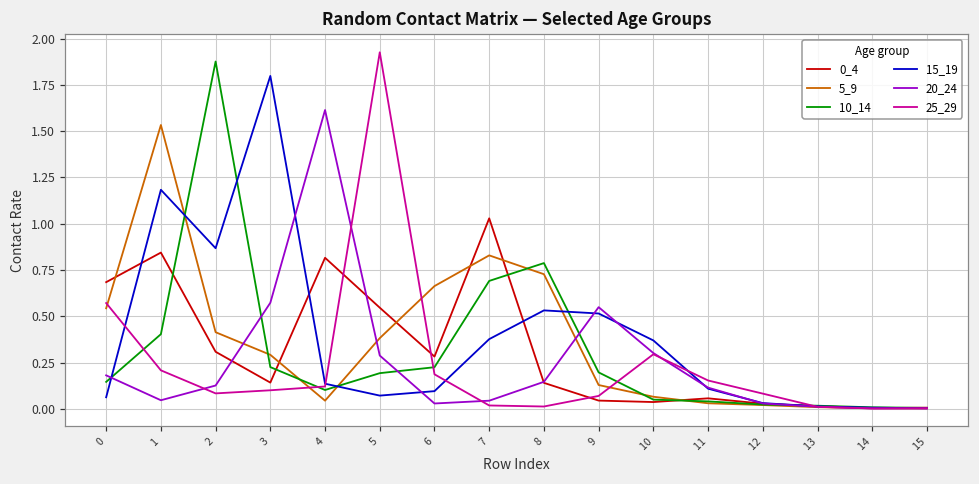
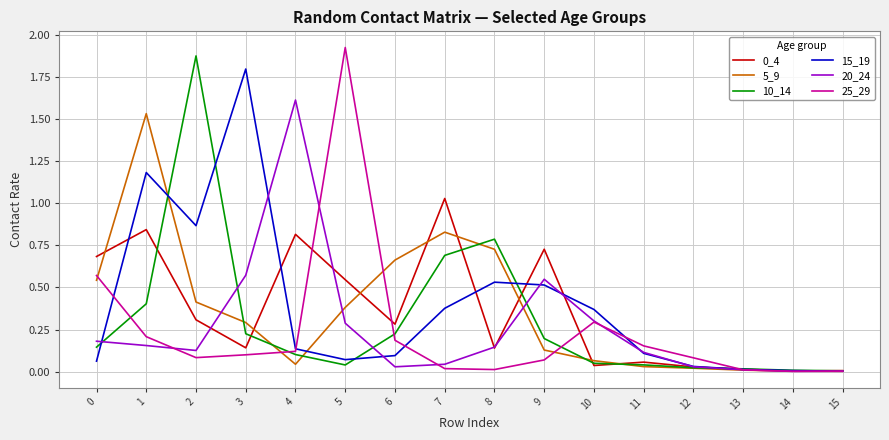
20_24, 1: 0.05 -> 0.16
10_14, 5: 0.19 -> 0.04
0_4, 9: 0.04 -> 0.73
